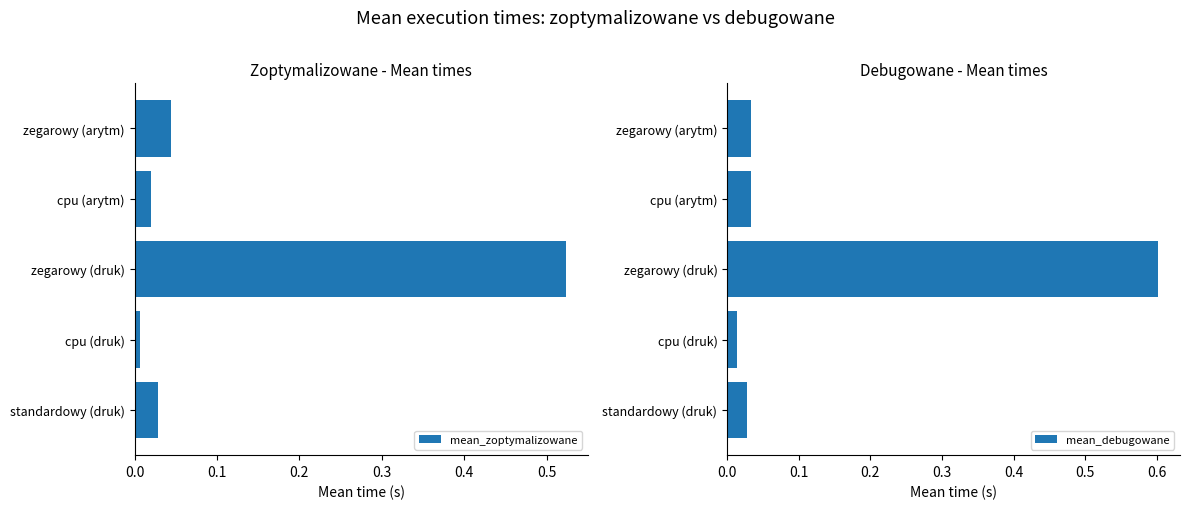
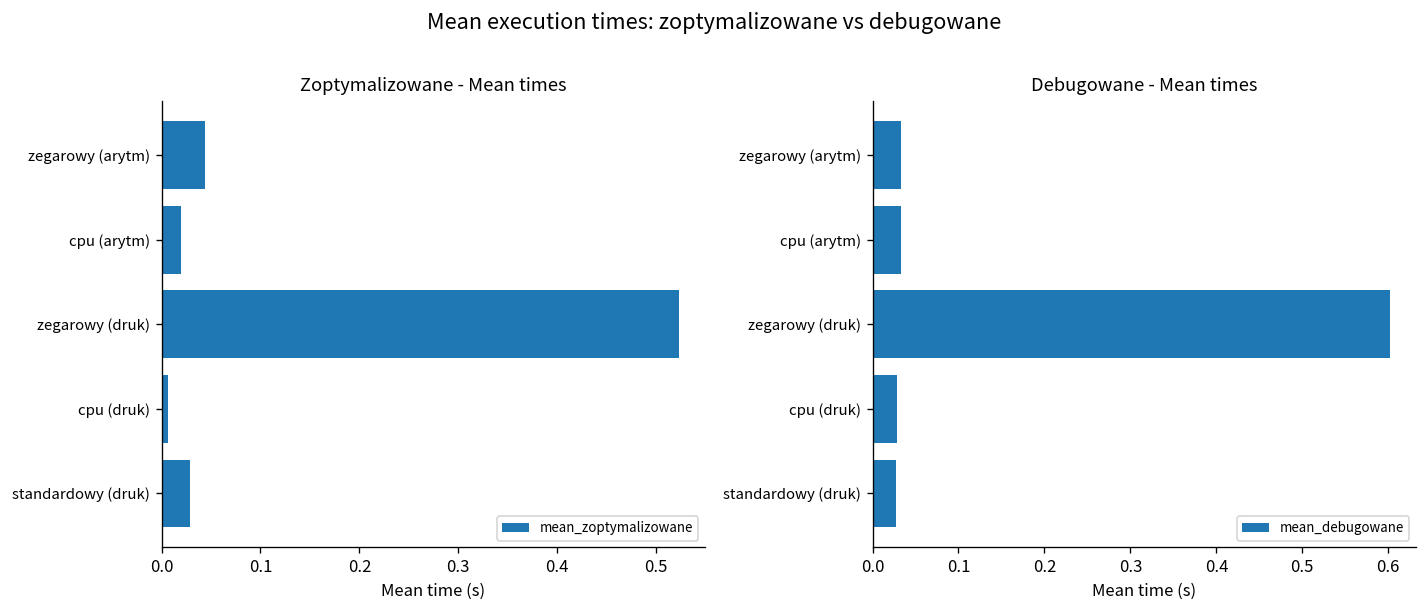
Debugowane - Mean times, cpu (druk): 0.01 -> 0.03
